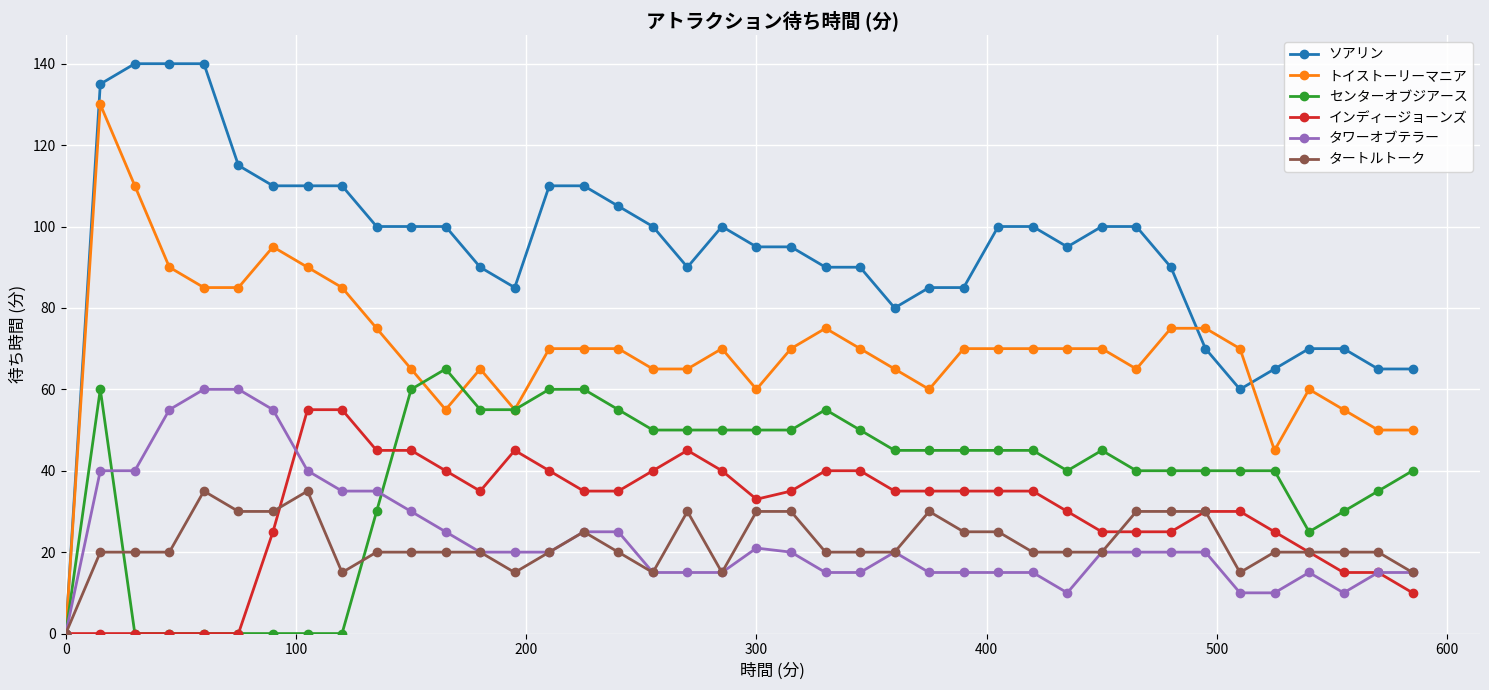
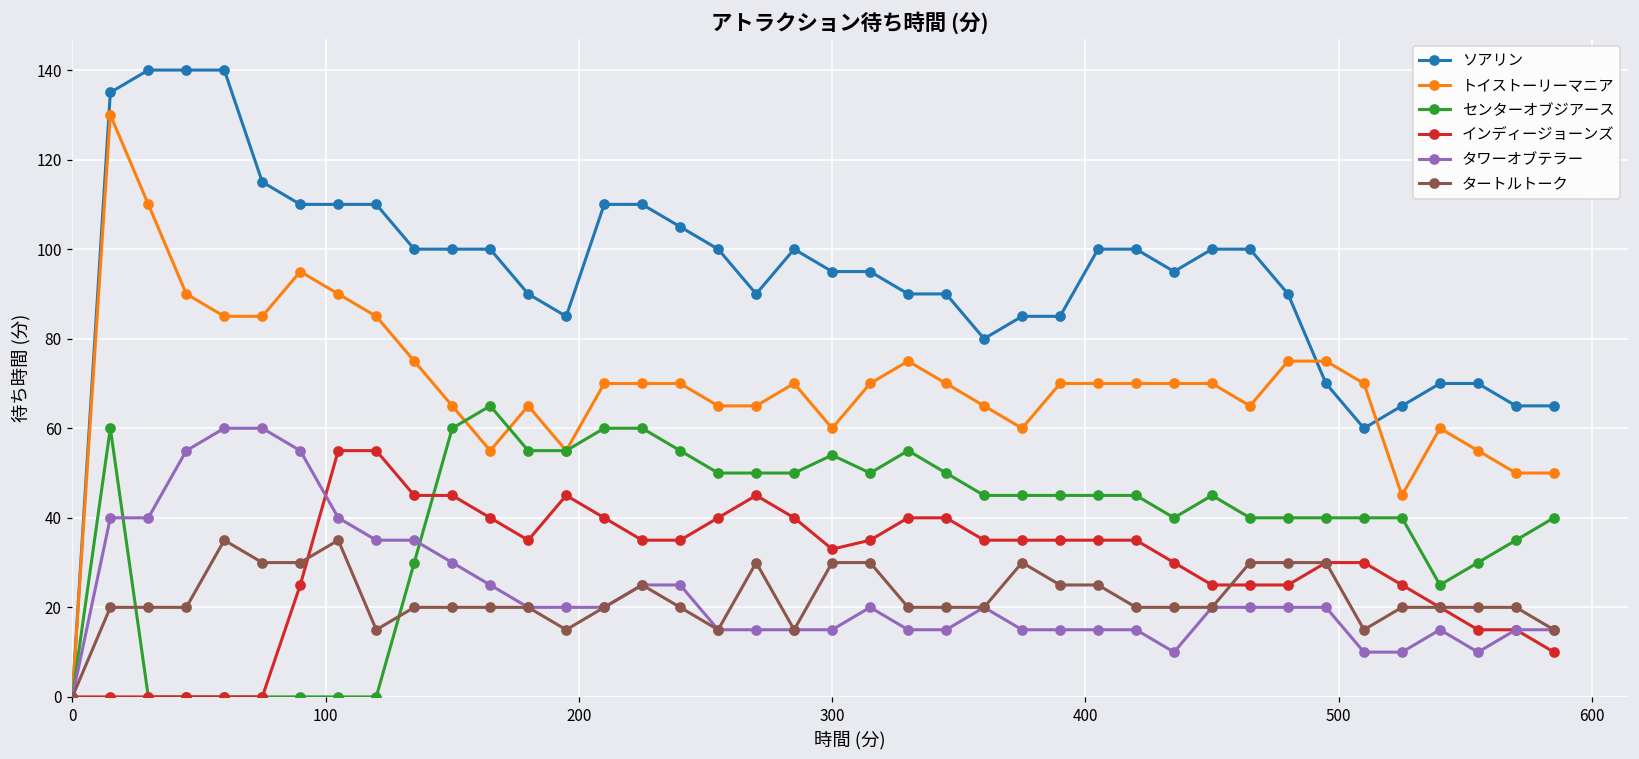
センターオブジアース, 300: 50 -> 54
タワーオブテラー, 300: 21 -> 15
